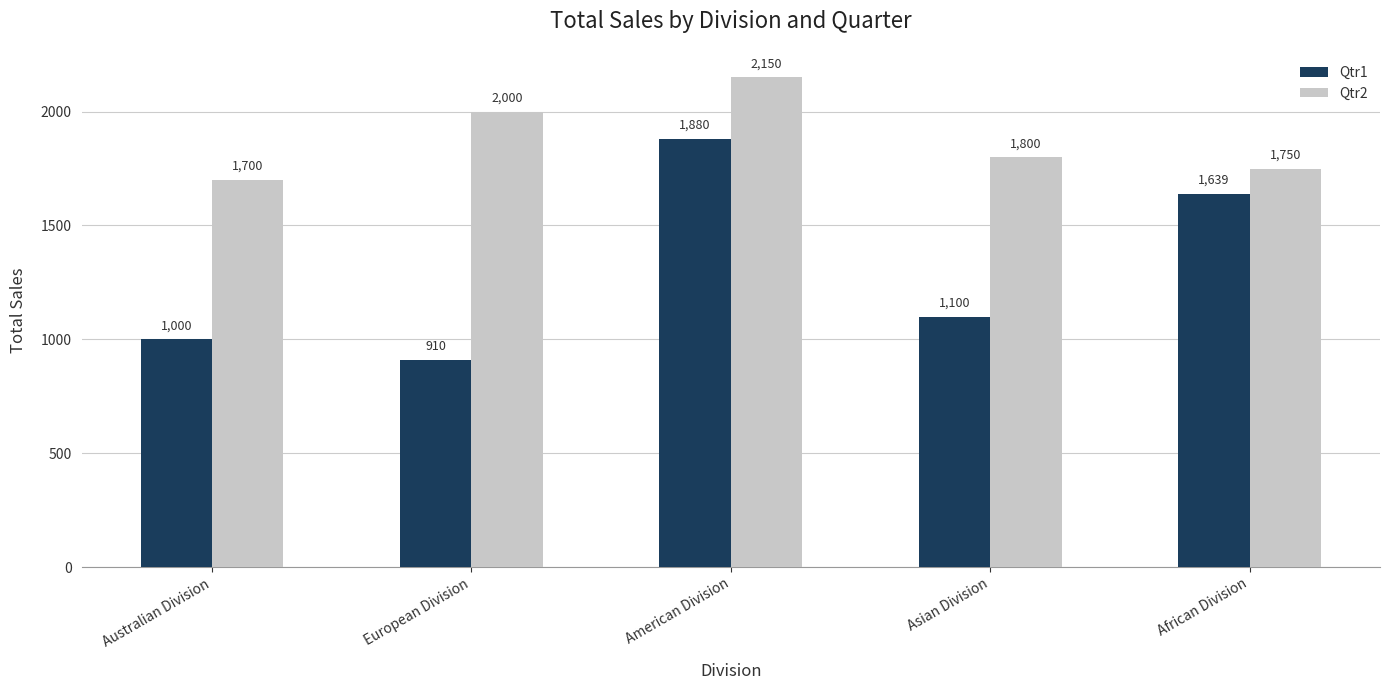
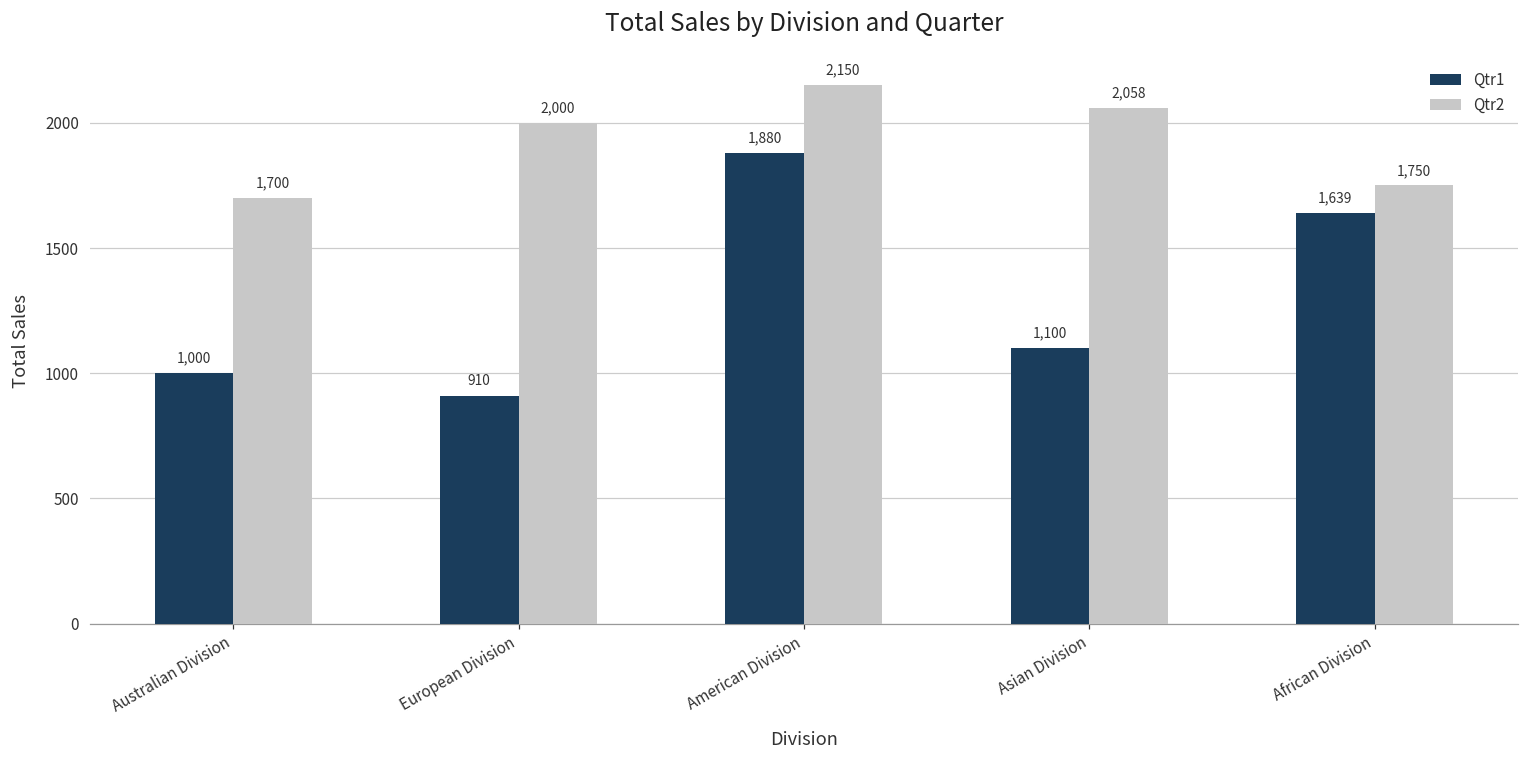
Qtr2, Asian Division: 1,800 -> 2,058
